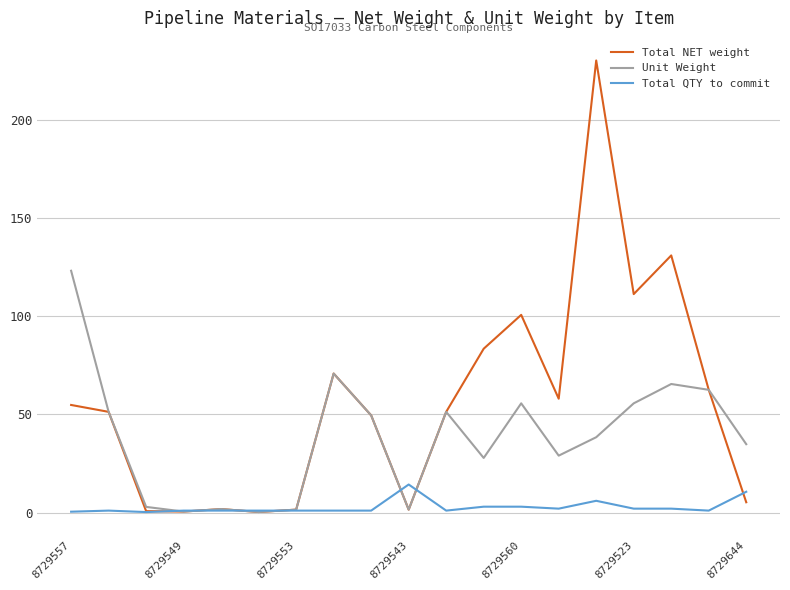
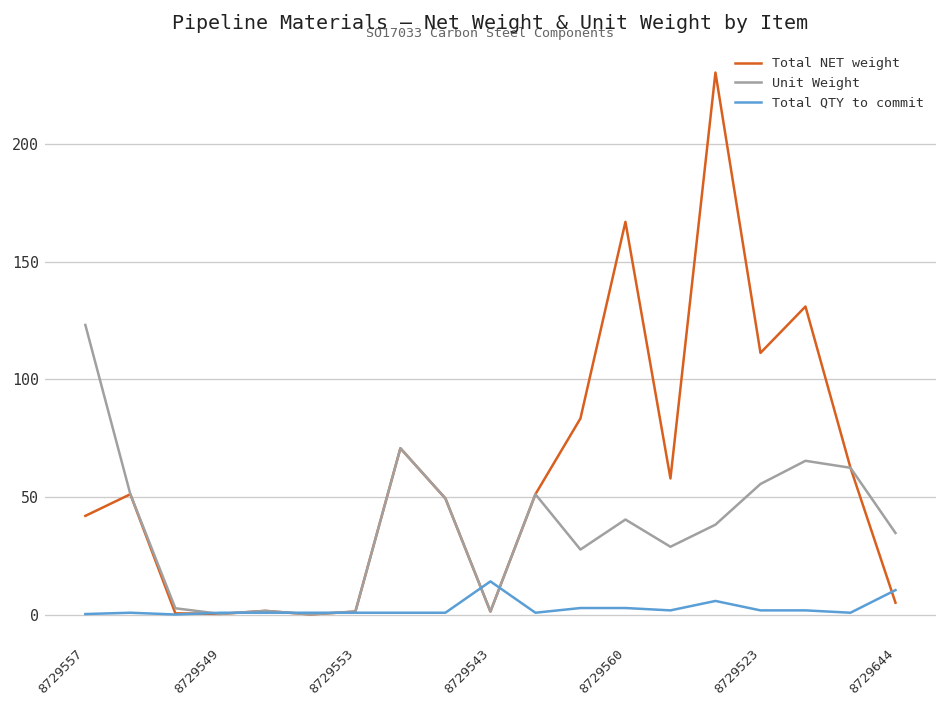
Total NET weight, 8729557: 55 -> 42
Total NET weight, 8729560: 101 -> 167
Unit Weight, 8729560: 56 -> 41
